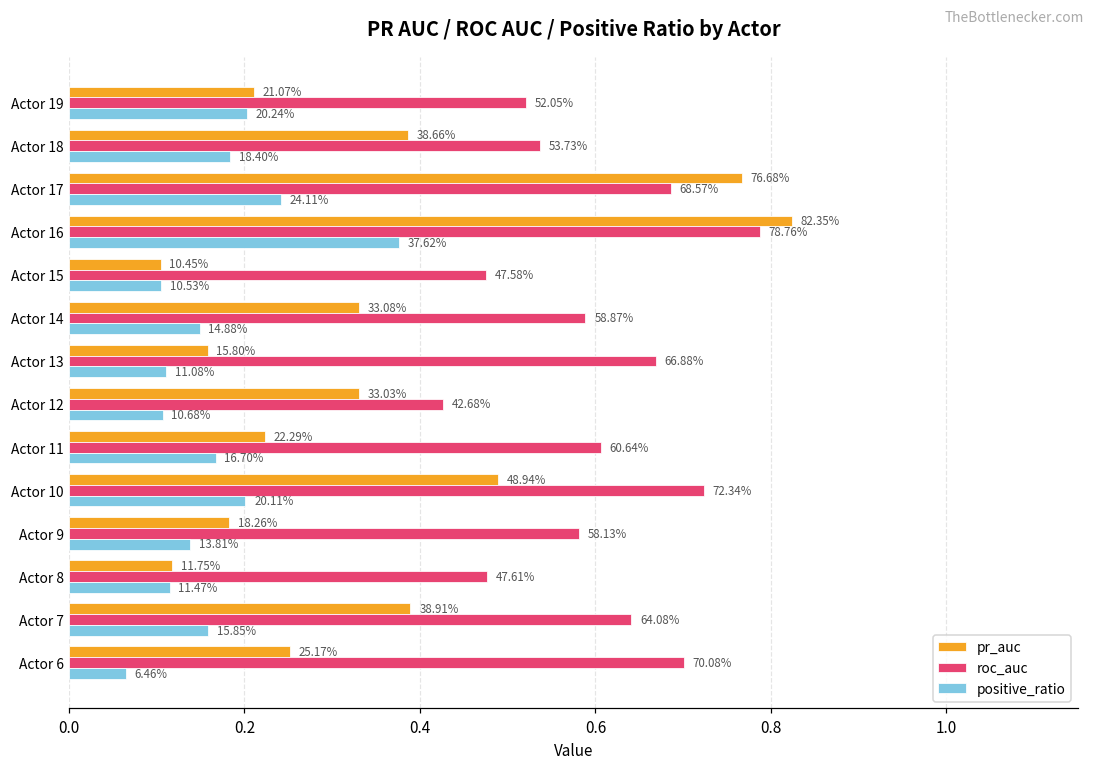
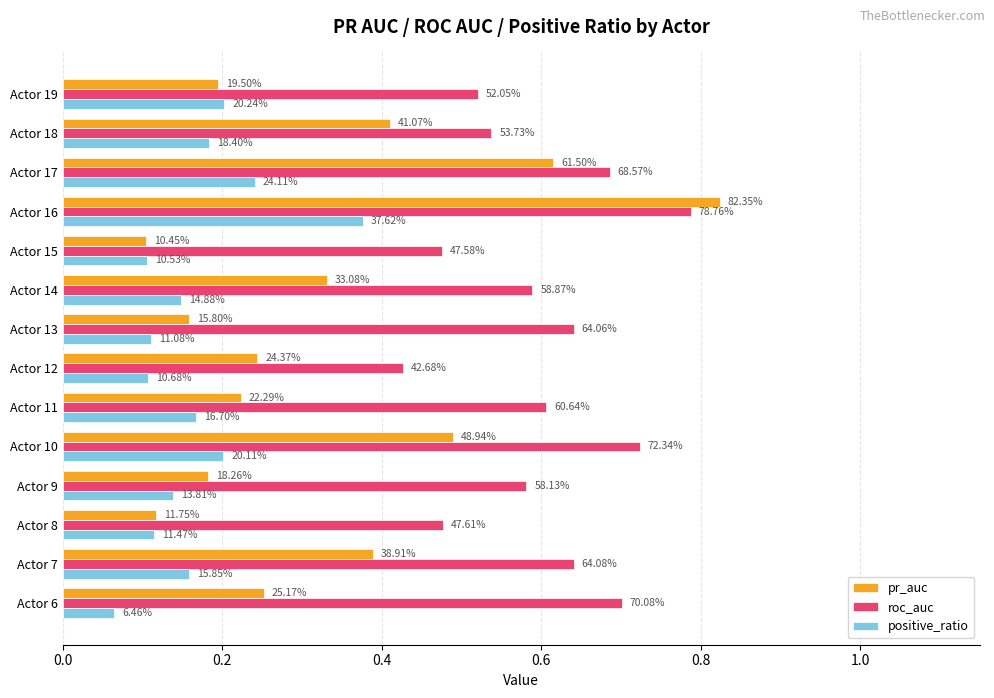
pr_auc, Actor 19: 21.07% -> 19.50%
pr_auc, Actor 18: 38.66% -> 41.07%
pr_auc, Actor 17: 76.68% -> 61.50%
roc_auc, Actor 13: 66.88% -> 64.06%
pr_auc, Actor 12: 33.03% -> 24.37%
